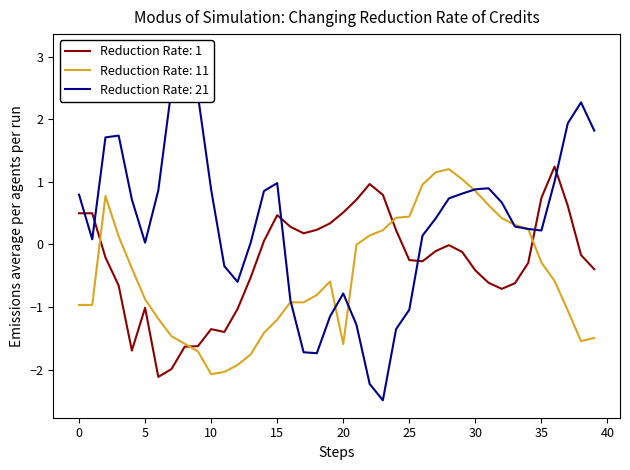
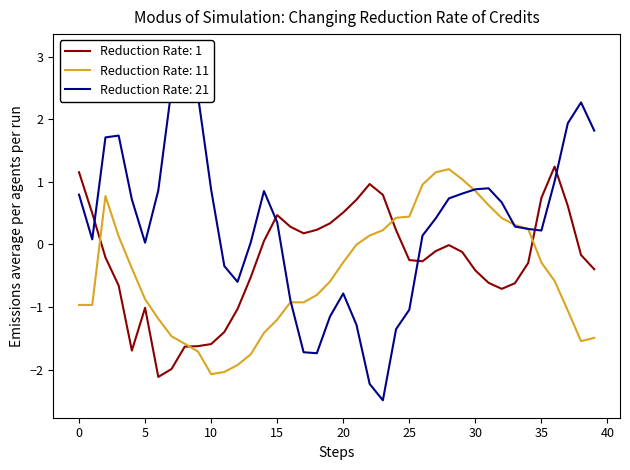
Reduction Rate: 1, 0: 0.5 -> 1.2
Reduction Rate: 1, 10: -1.4 -> -1.6
Reduction Rate: 21, 15: 1.0 -> 0.4
Reduction Rate: 11, 20: -1.6 -> -0.3
